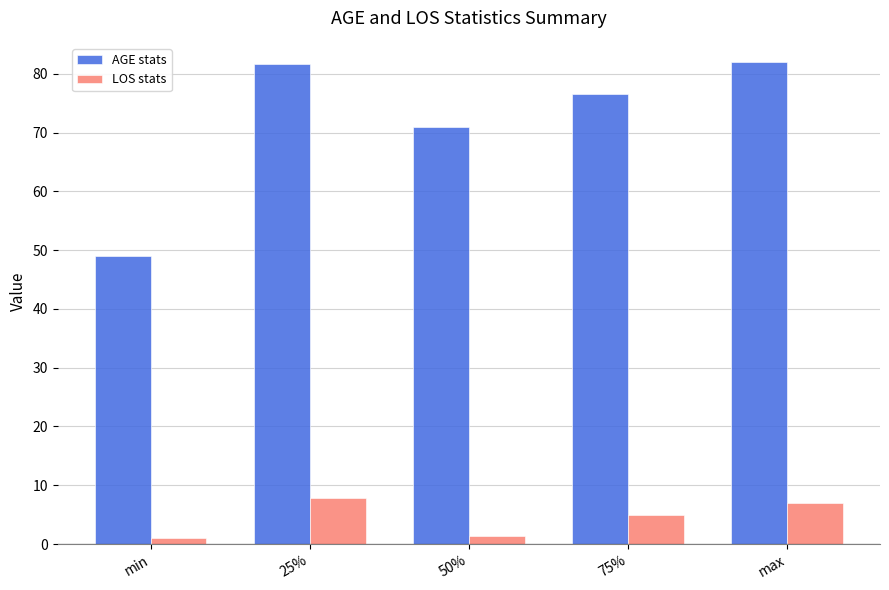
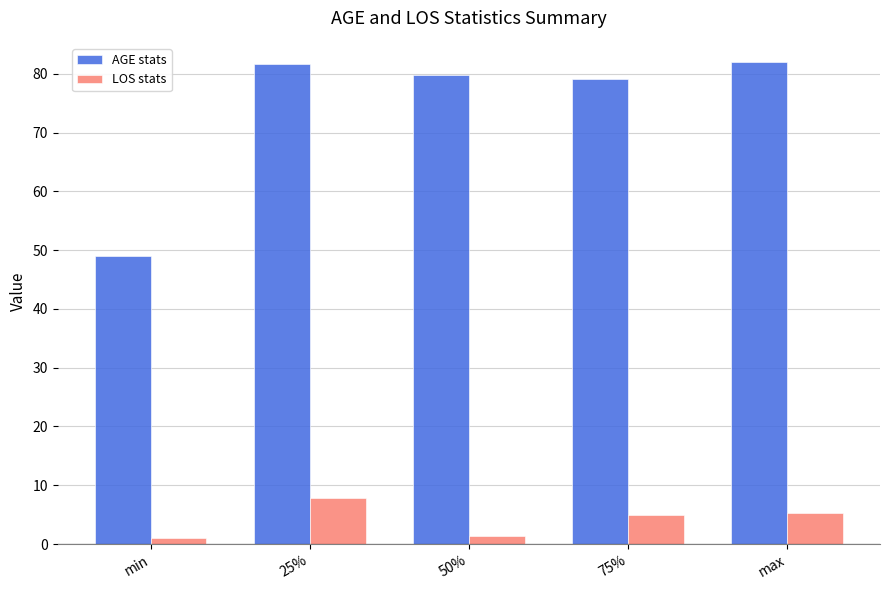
AGE stats, 50%: 71 -> 80
AGE stats, 75%: 77 -> 79
LOS stats, max: 7 -> 5
